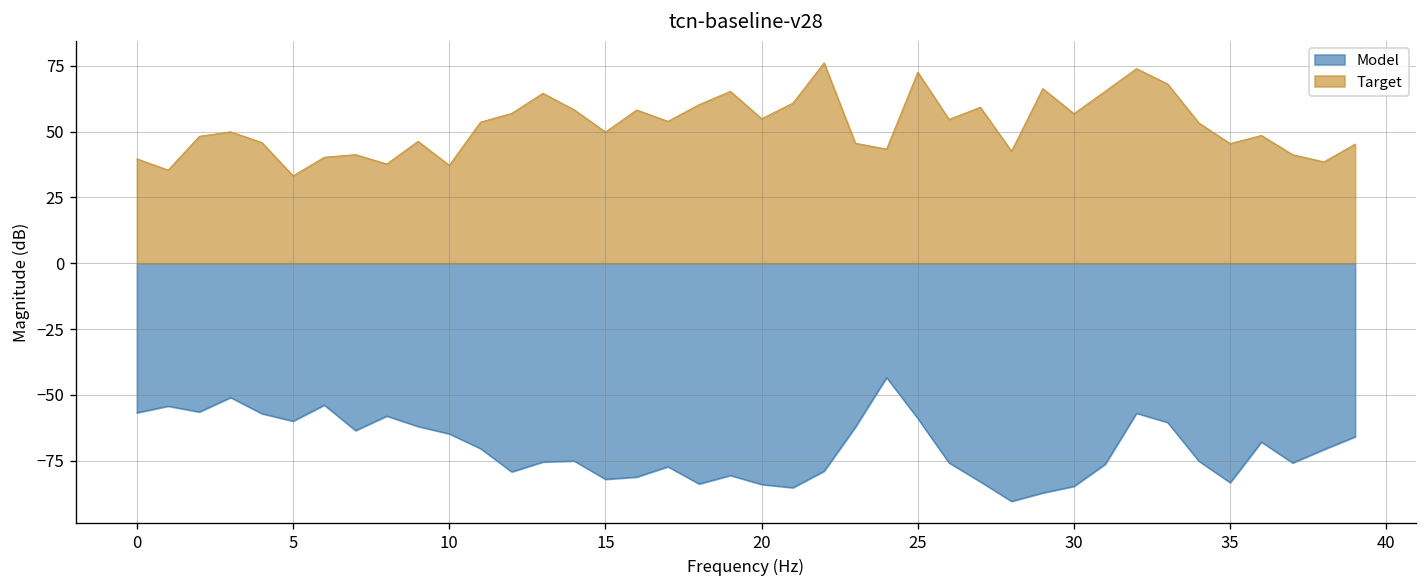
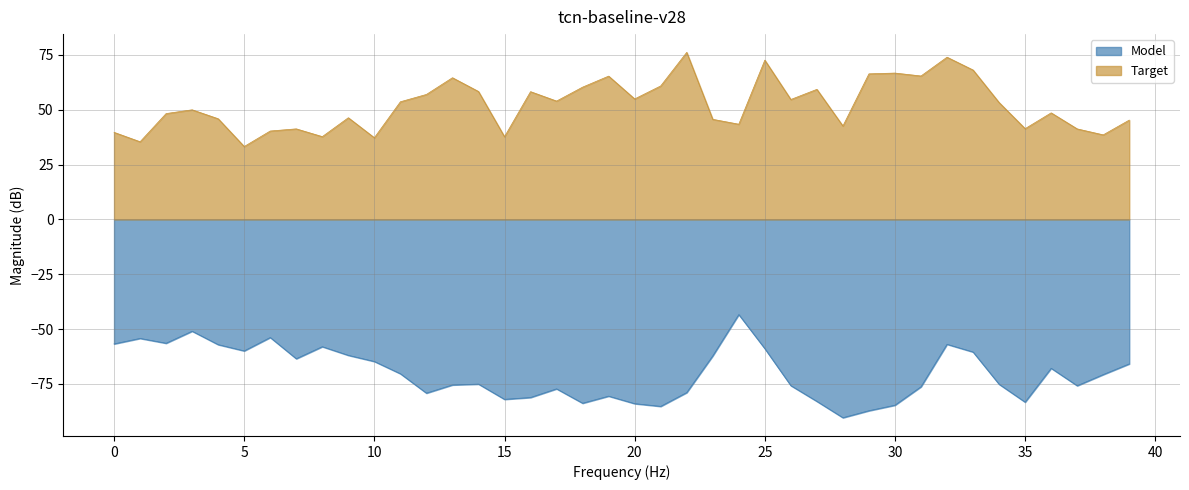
Target, 15: 50 -> 38
Target, 30: 57 -> 67
Target, 35: 45 -> 41
